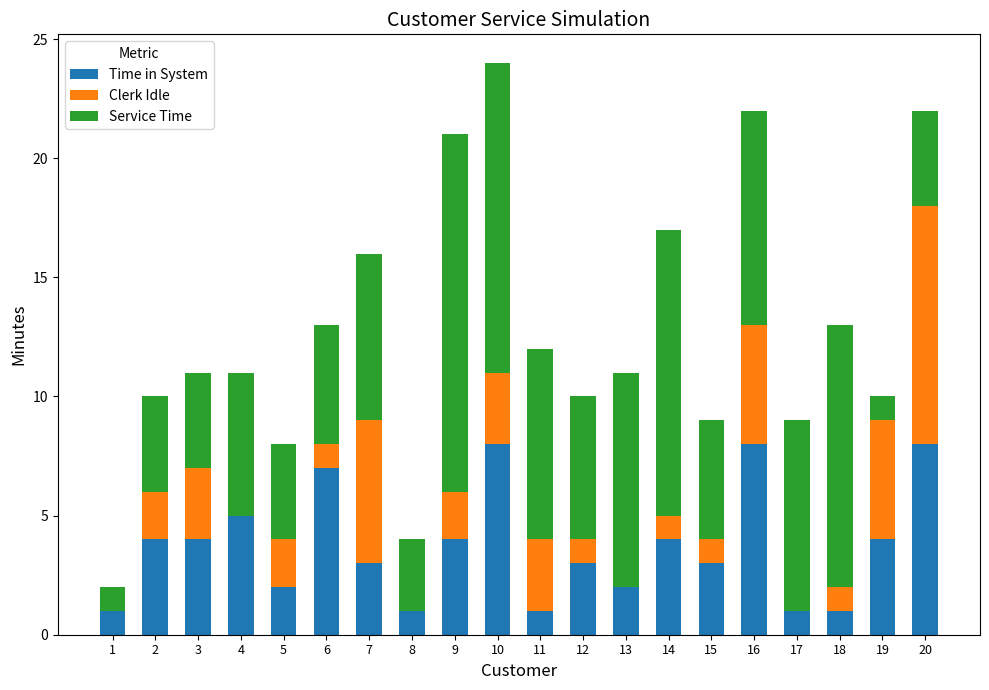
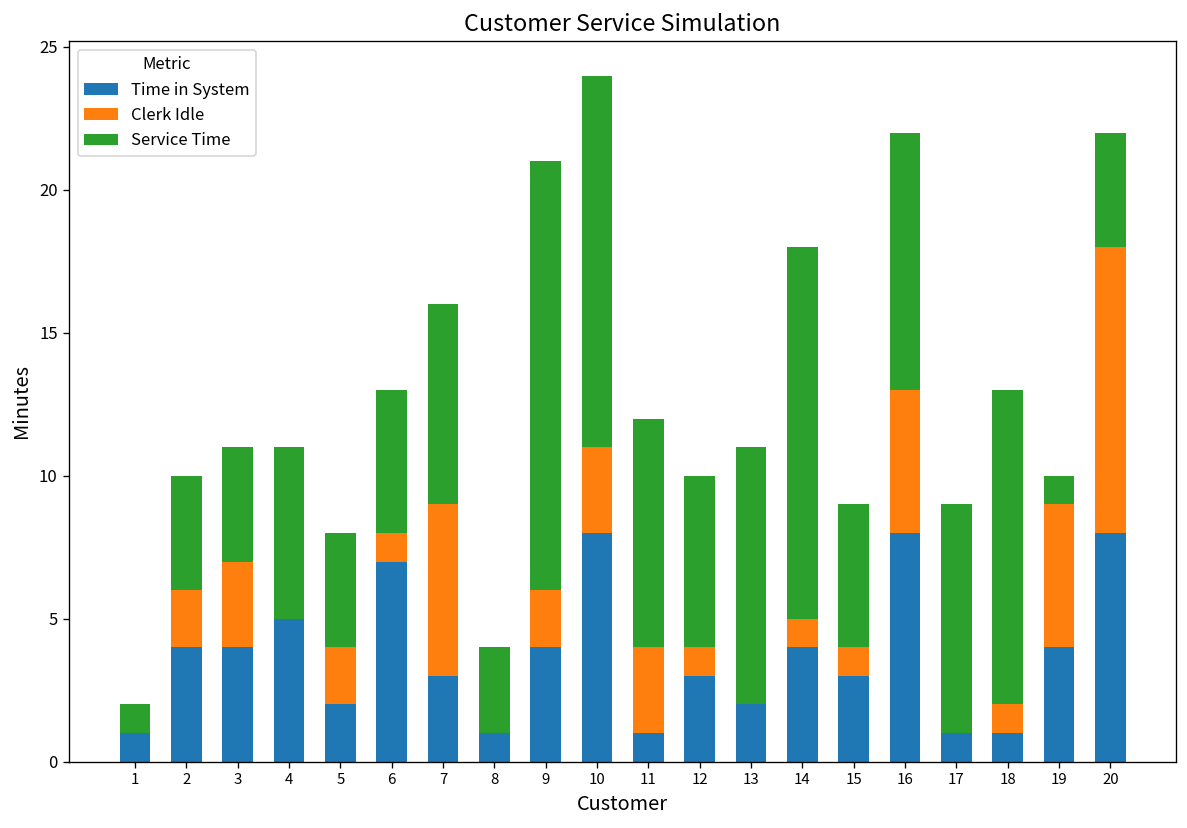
Service Time, 14: 12 -> 13
